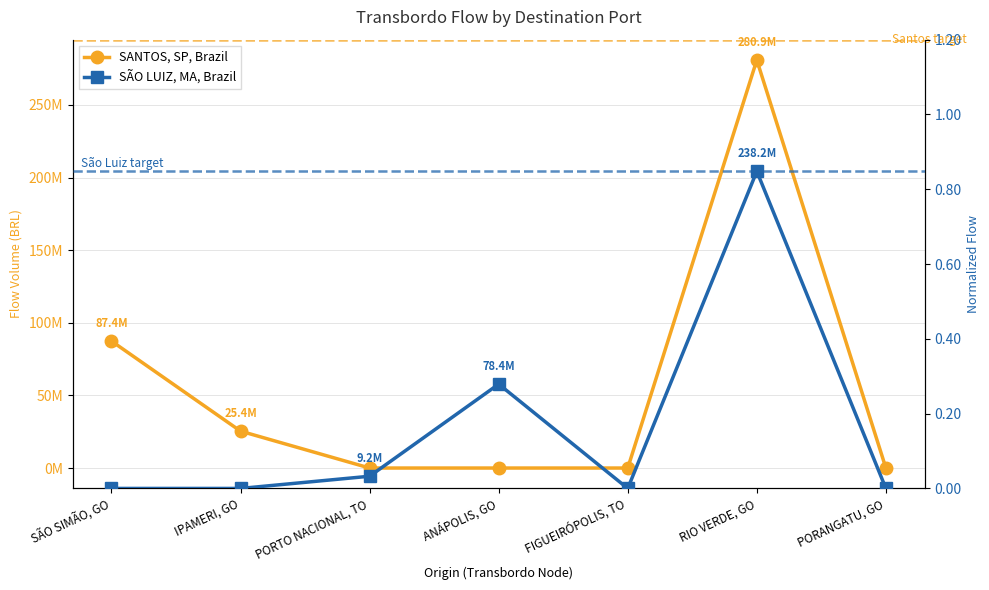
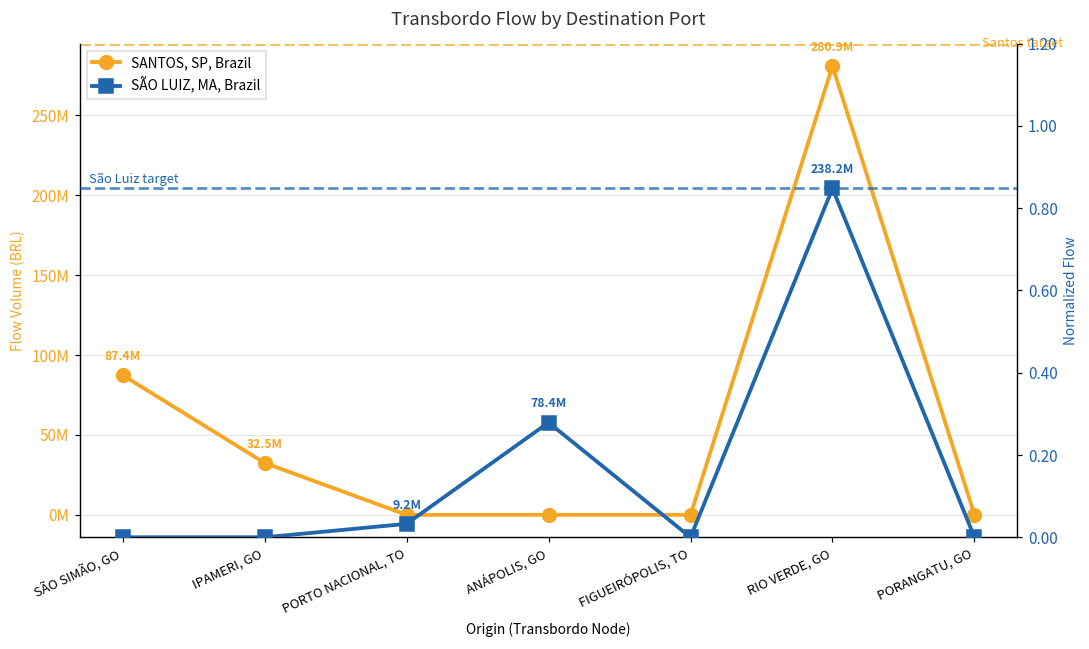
SANTOS, SP, Brazil, IPAMERI, GO: 25.4M -> 32.5M
